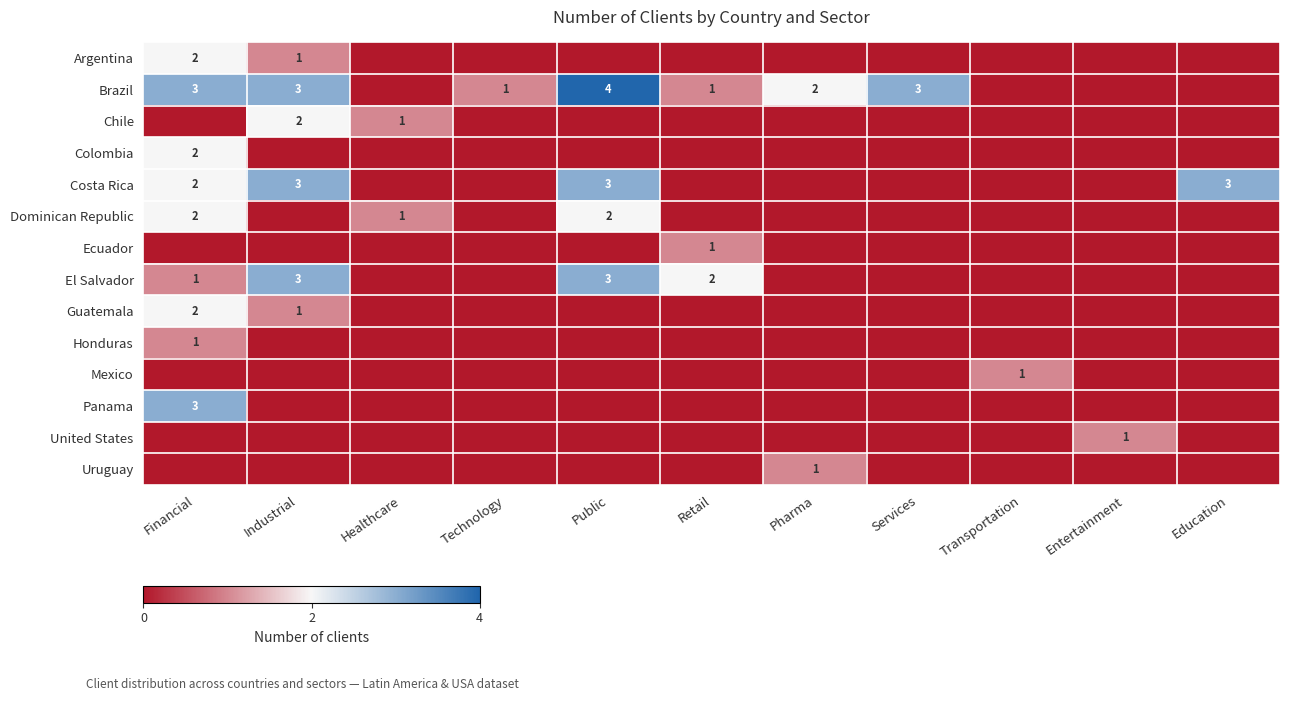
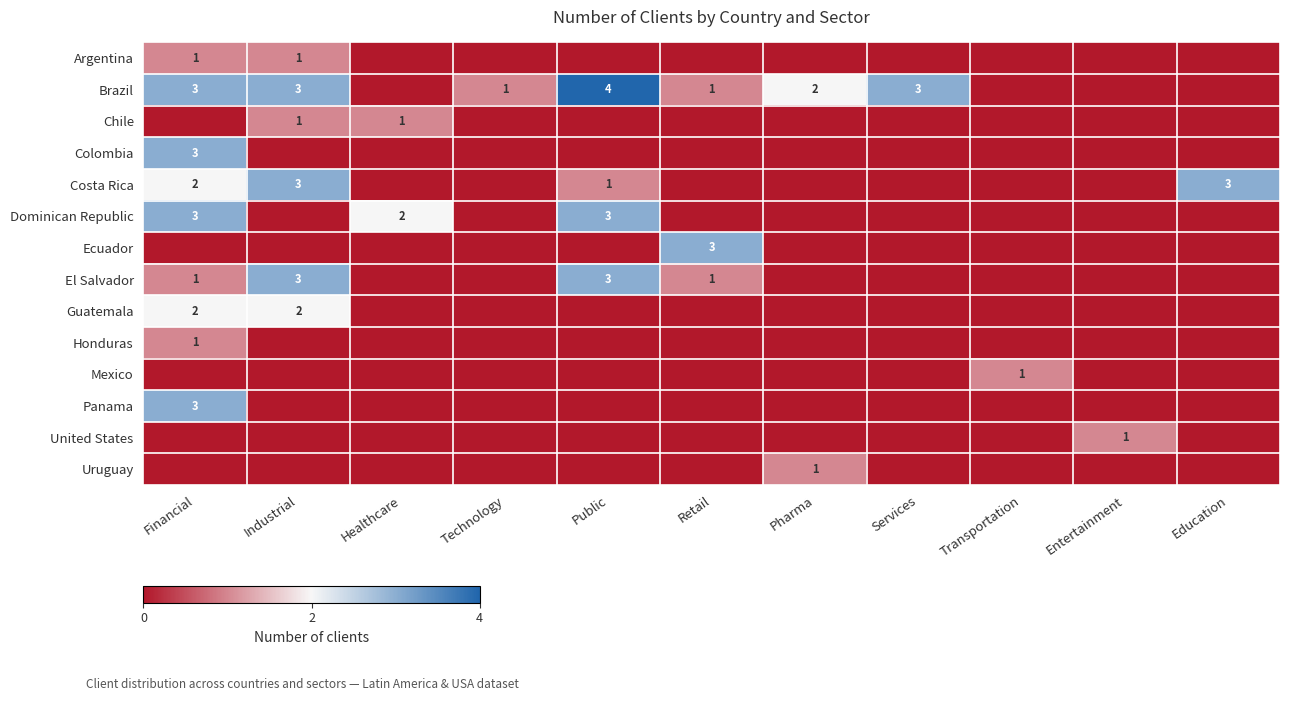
Argentina, Financial: 2 -> 1
Chile, Industrial: 2 -> 1
Colombia, Financial: 2 -> 3
Costa Rica, Public: 3 -> 1
Dominican Republic, Financial: 2 -> 3
Dominican Republic, Healthcare: 1 -> 2
Dominican Republic, Public: 2 -> 3
Ecuador, Retail: 1 -> 3
El Salvador, Retail: 2 -> 1
Guatemala, Industrial: 1 -> 2
